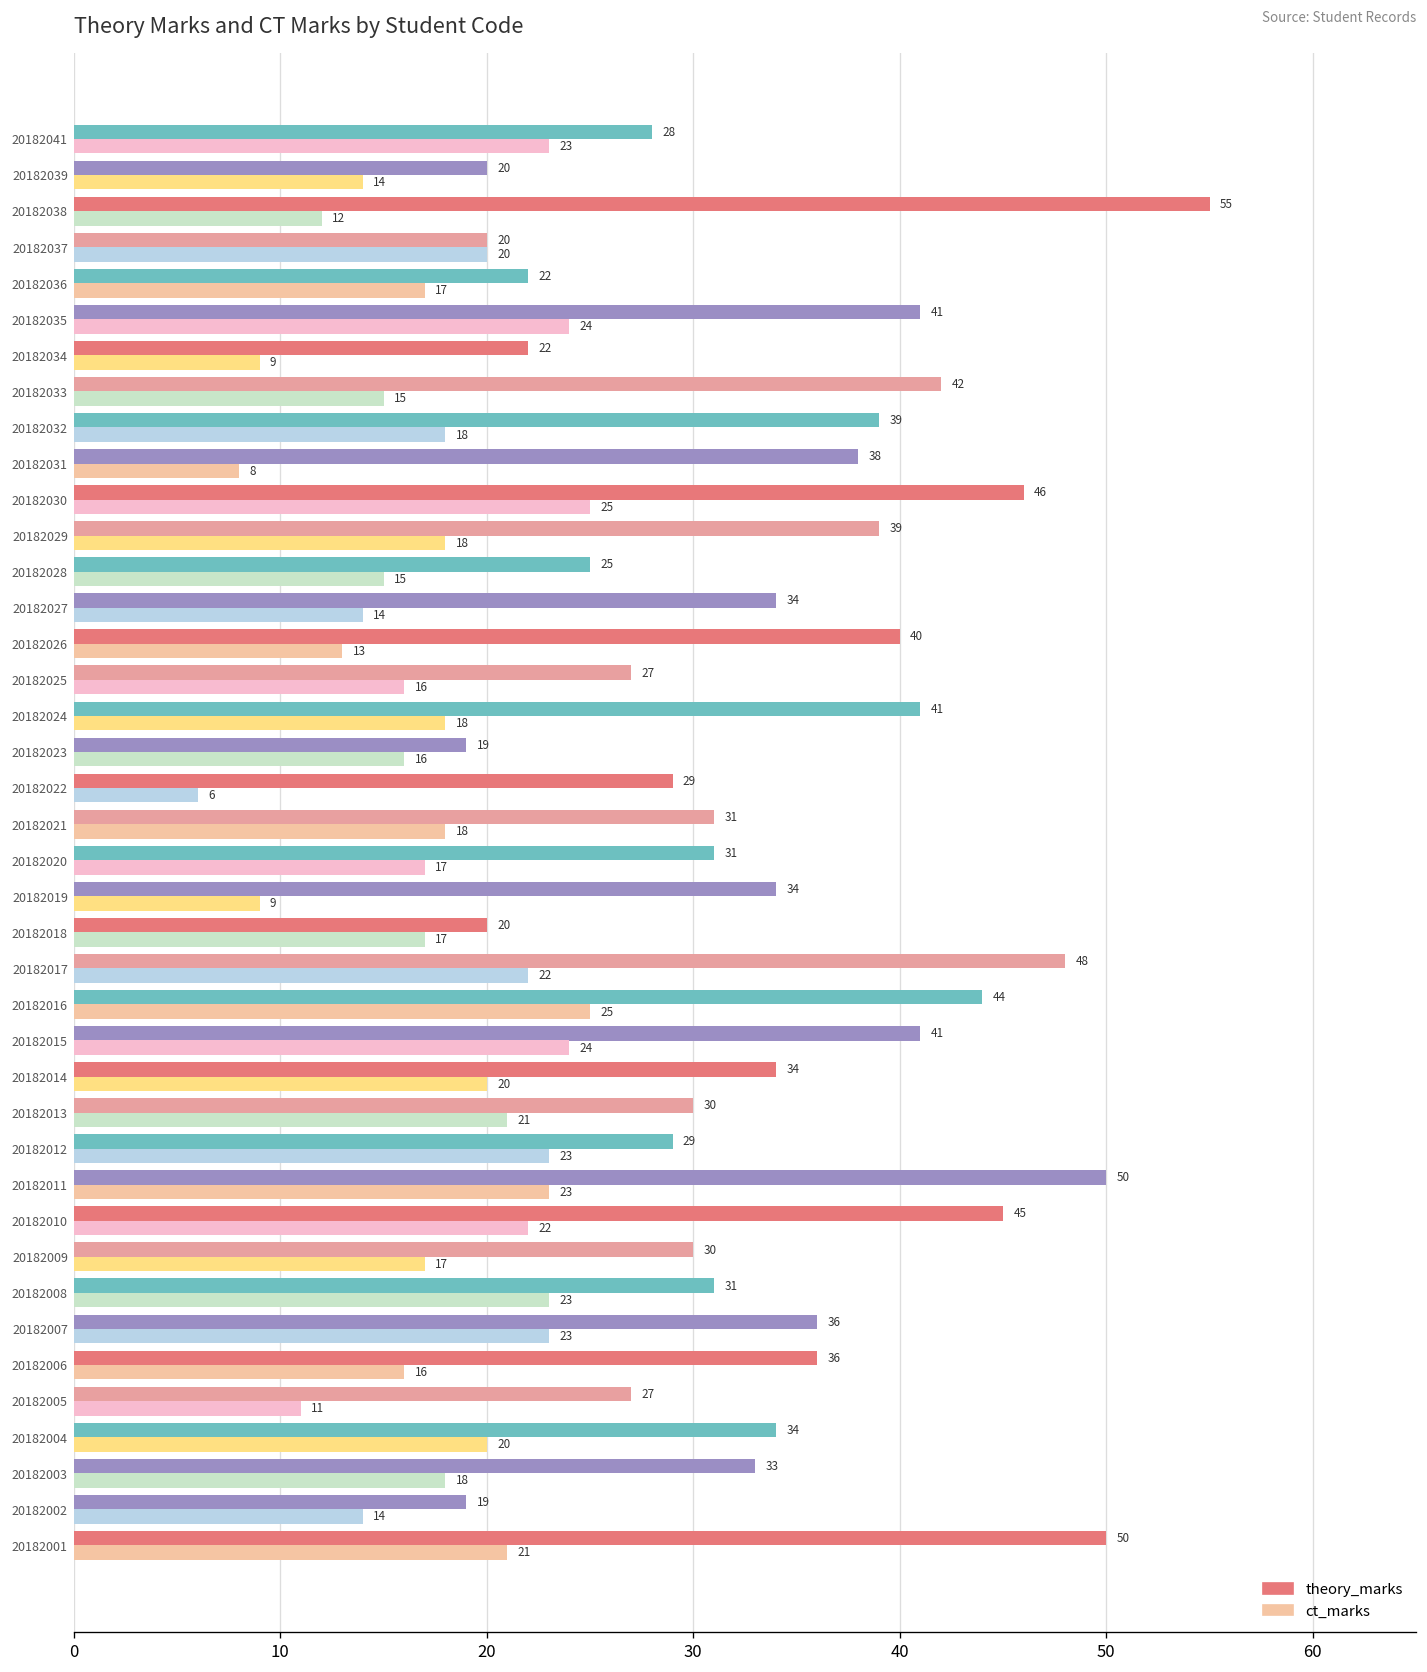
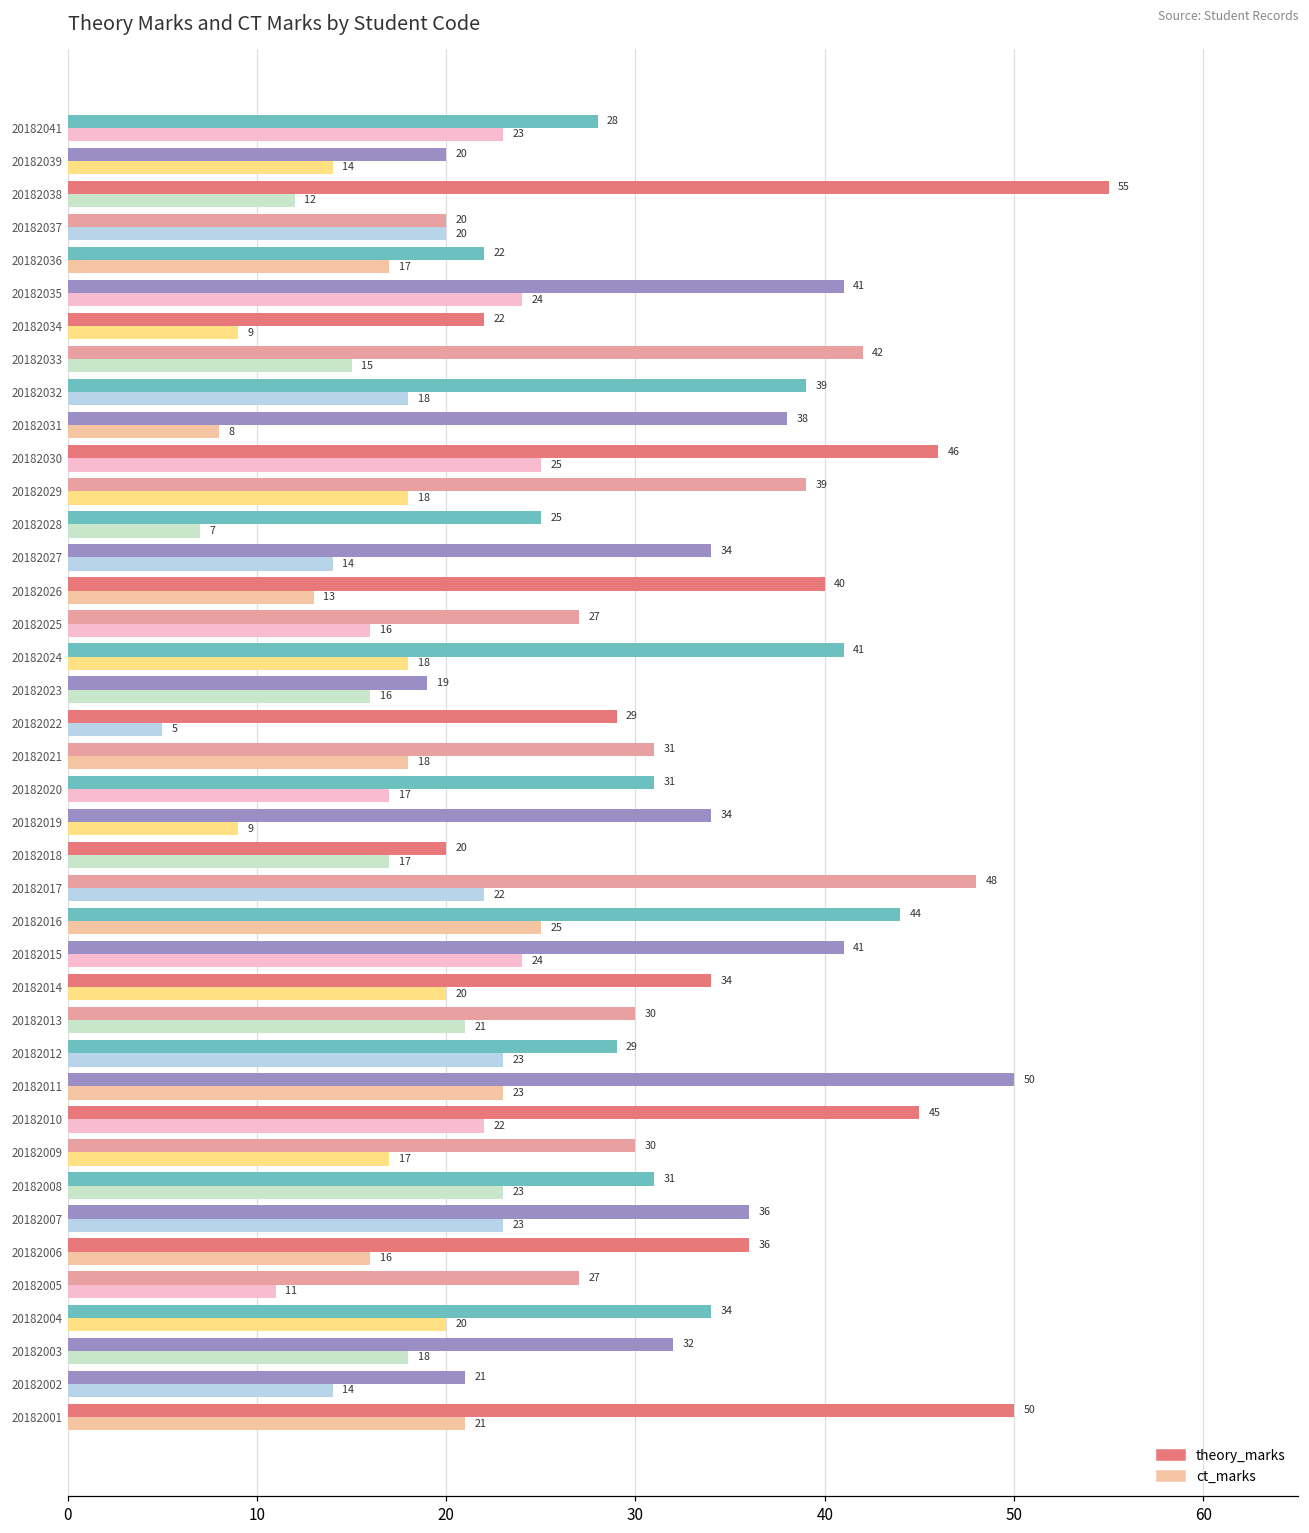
ct_marks, 20182028: 15 -> 7
ct_marks, 20182022: 6 -> 5
theory_marks, 20182003: 33 -> 32
theory_marks, 20182002: 19 -> 21
